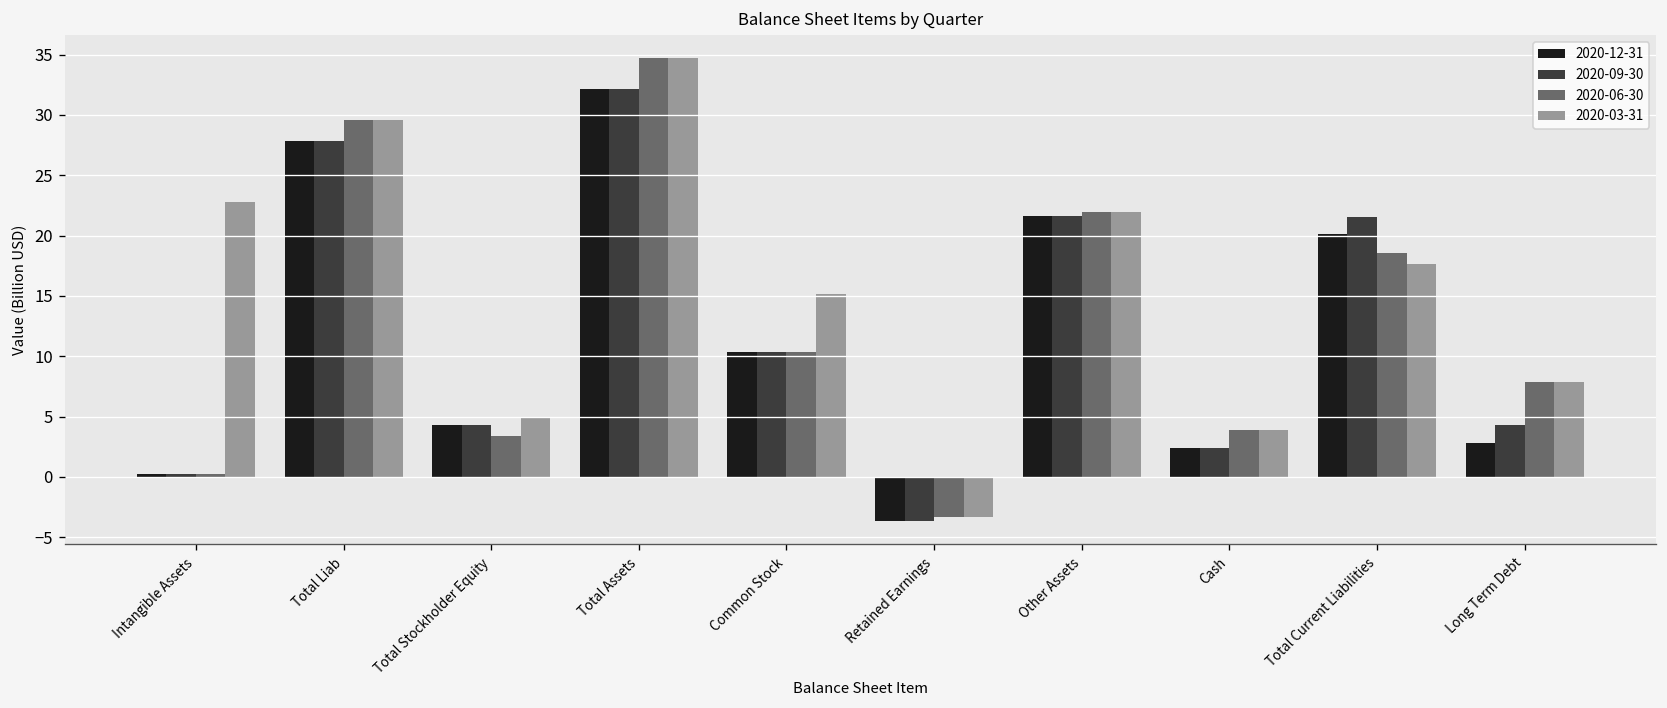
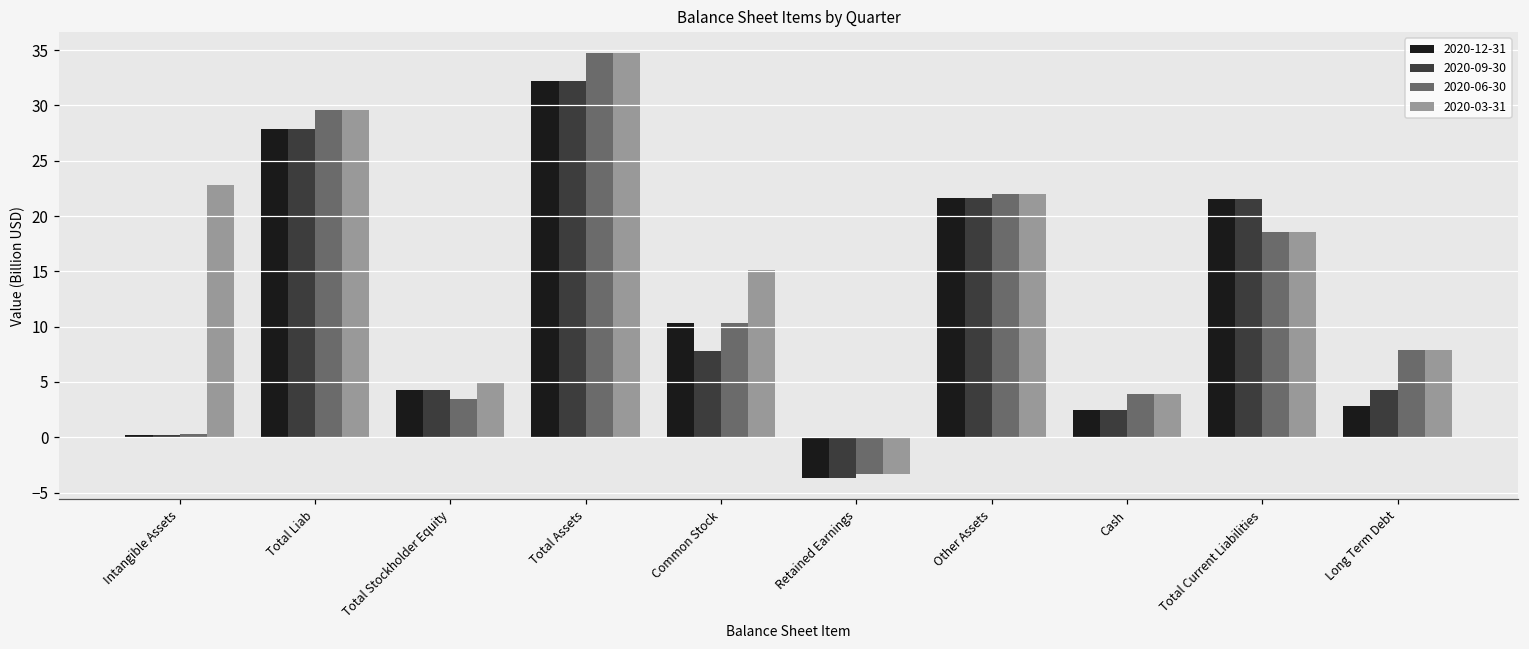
2020-09-30, Common Stock: 10.4 -> 7.8
2020-12-31, Total Current Liabilities: 20.1 -> 21.5
2020-03-31, Total Current Liabilities: 17.6 -> 18.6
